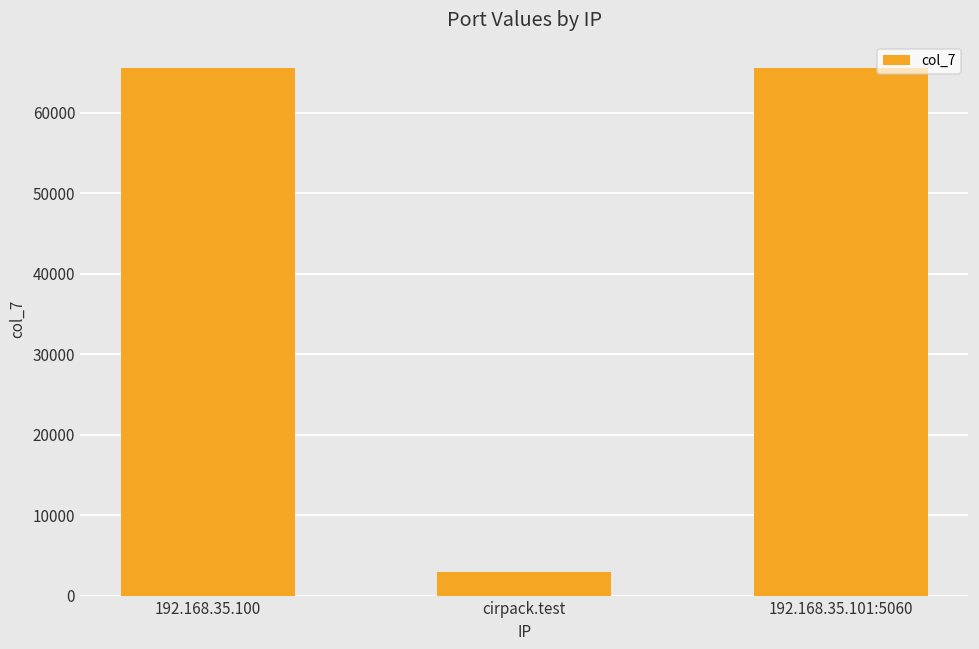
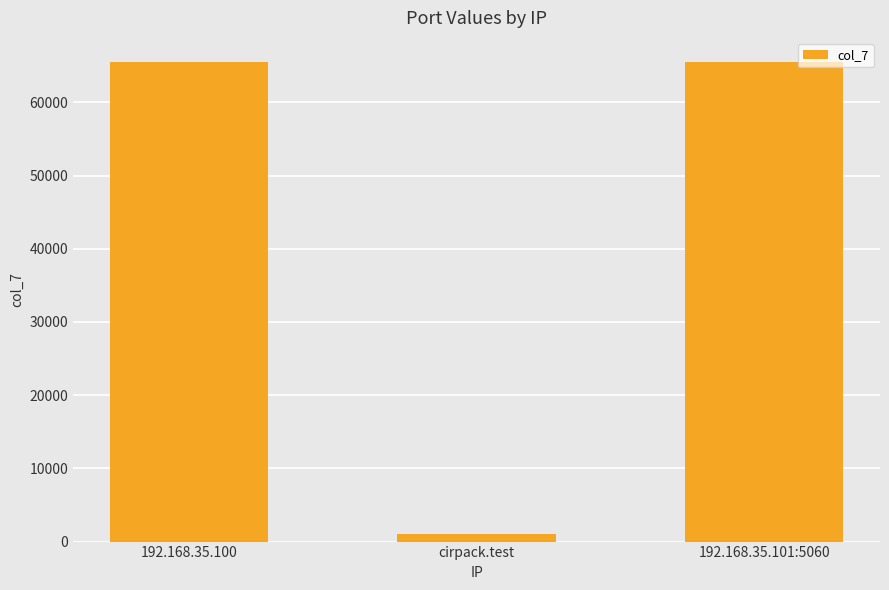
cirpack.test: 3000 -> 1000
